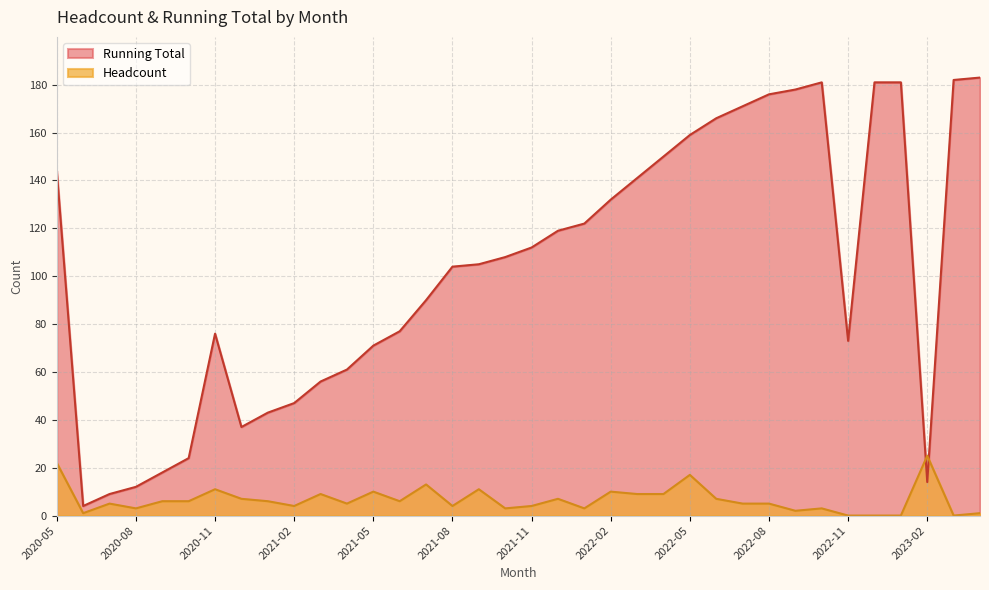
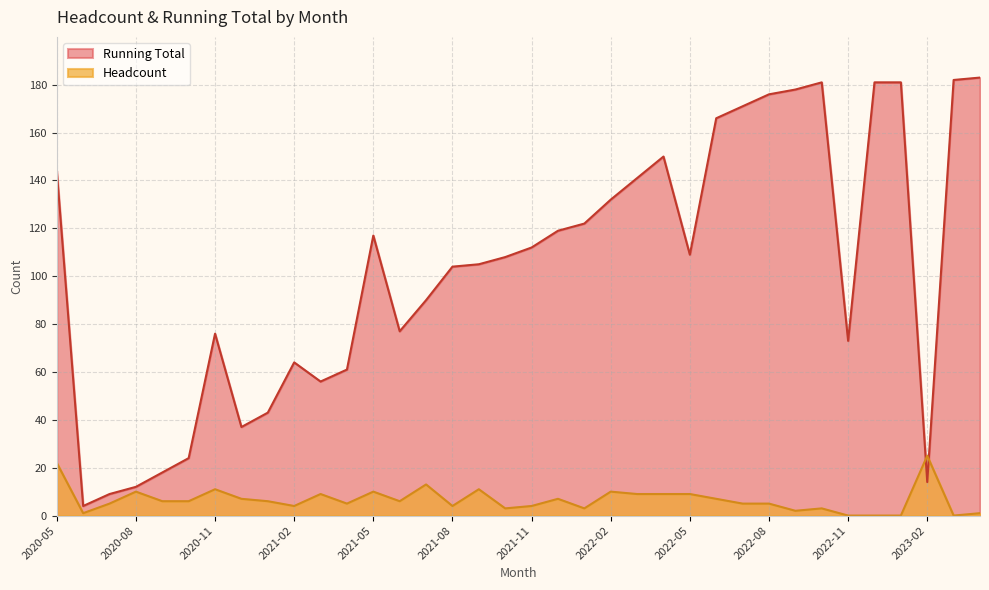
Headcount, 2020-08: 3 -> 10
Running Total, 2021-02: 47 -> 64
Running Total, 2021-05: 71 -> 117
Running Total, 2022-05: 159 -> 109
Headcount, 2022-05: 17 -> 9
